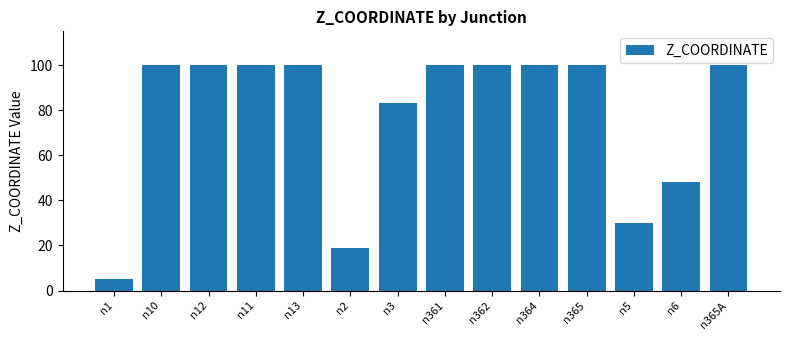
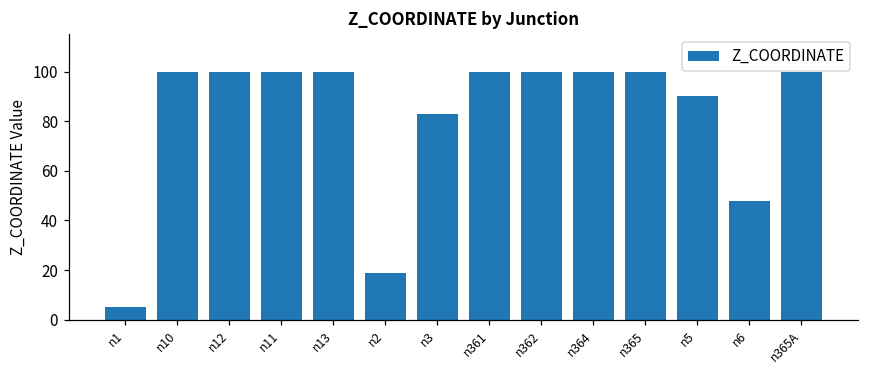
n5: 30 -> 90
